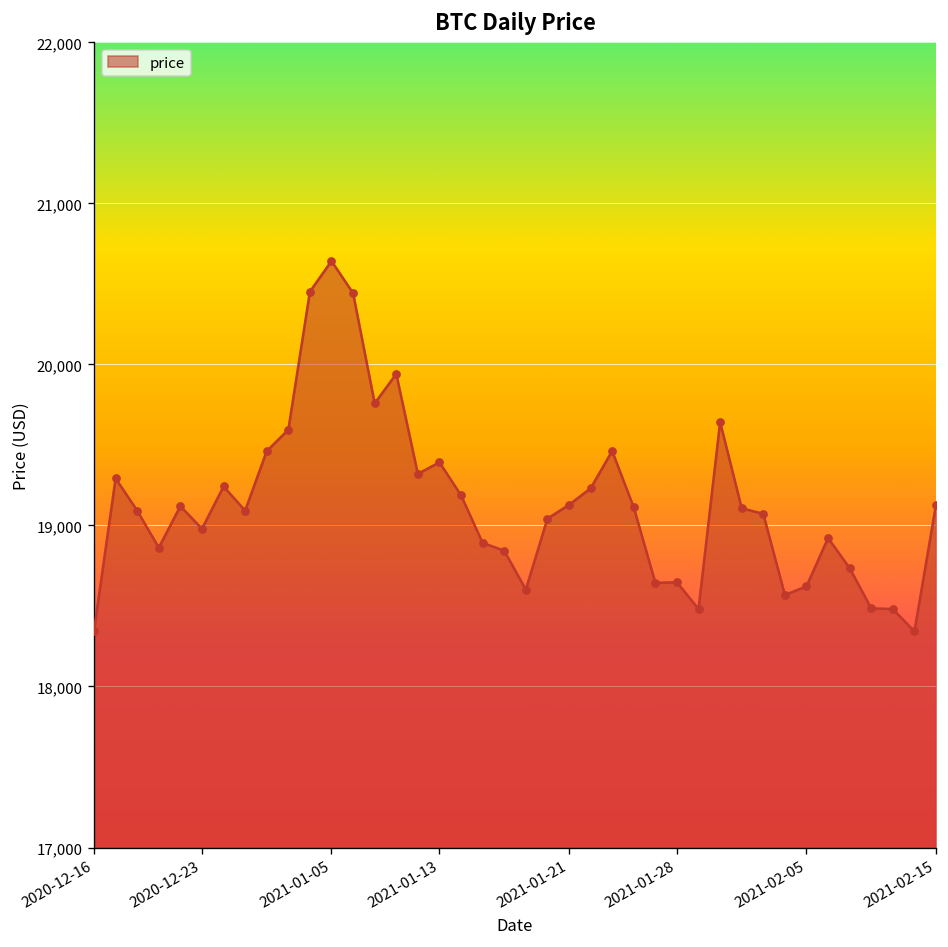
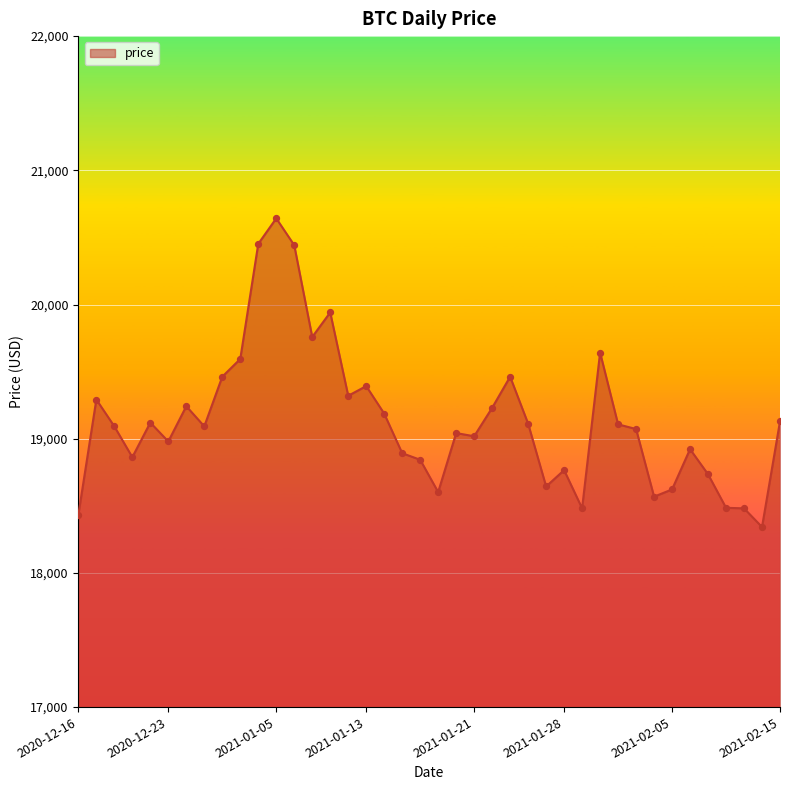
2020-12-16: 18,350 -> 18,430
2021-01-21: 19,130 -> 19,020
2021-01-28: 18,650 -> 18,770
